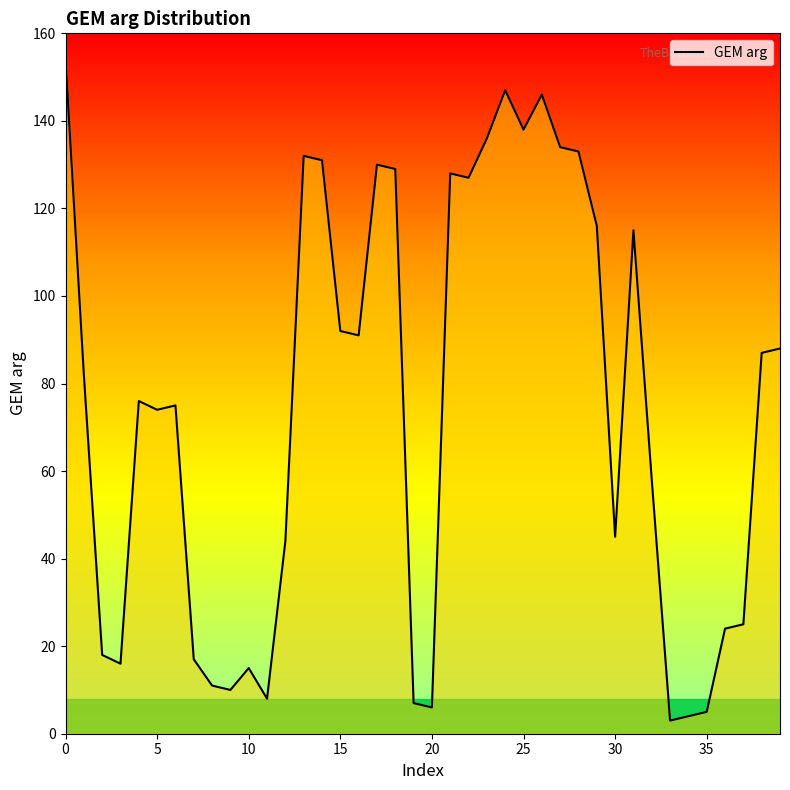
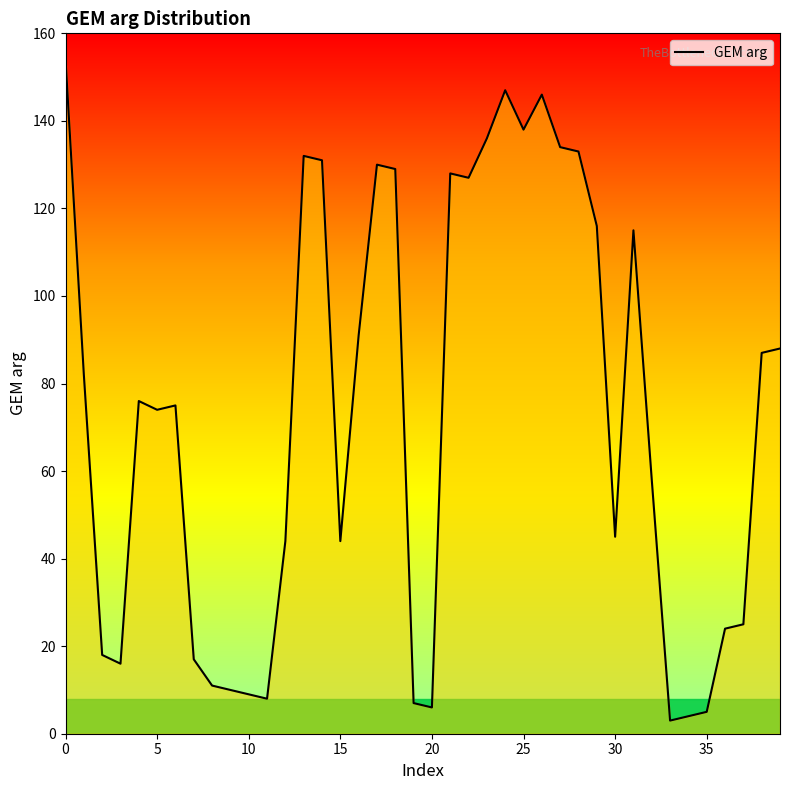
10: 15 -> 9
15: 92 -> 44
